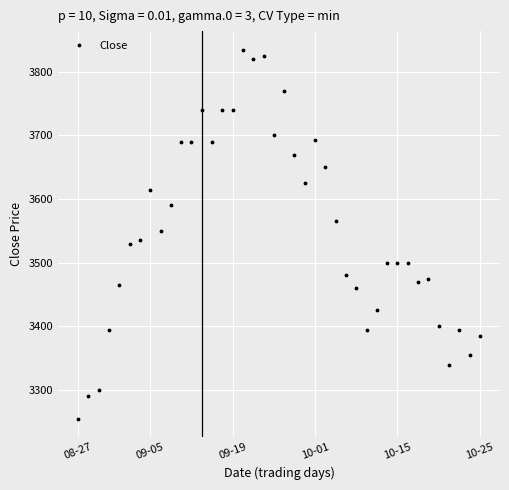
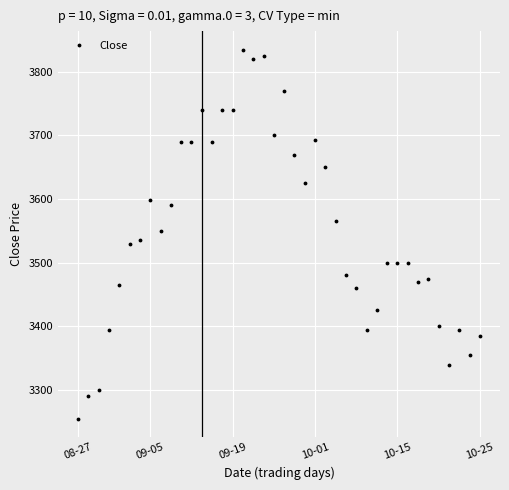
09-05: 3620 -> 3600
